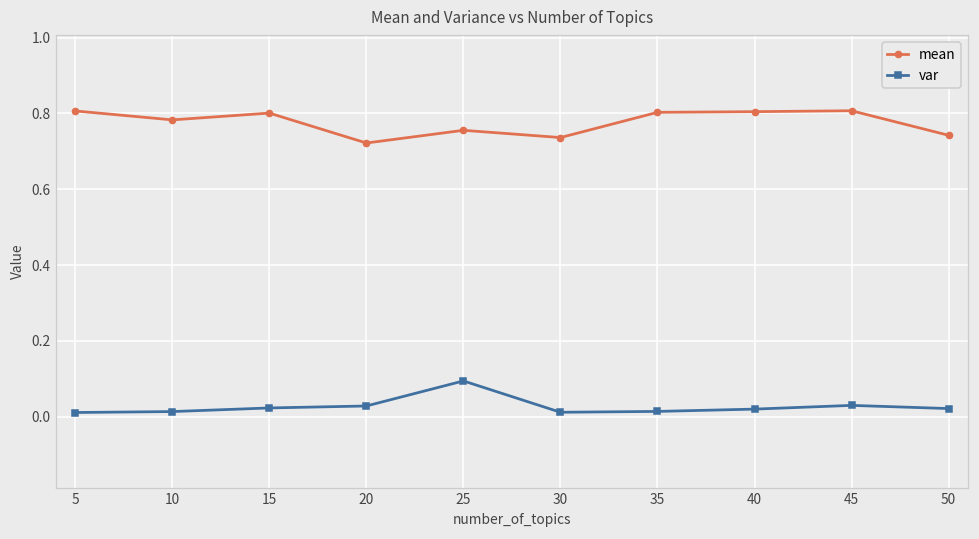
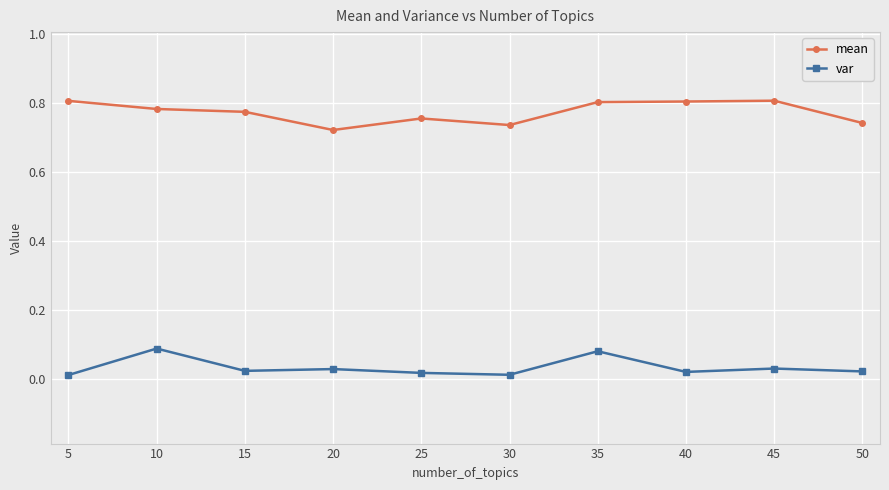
var, 10: 0.01 -> 0.09
mean, 15: 0.80 -> 0.77
var, 25: 0.09 -> 0.02
var, 35: 0.01 -> 0.08
